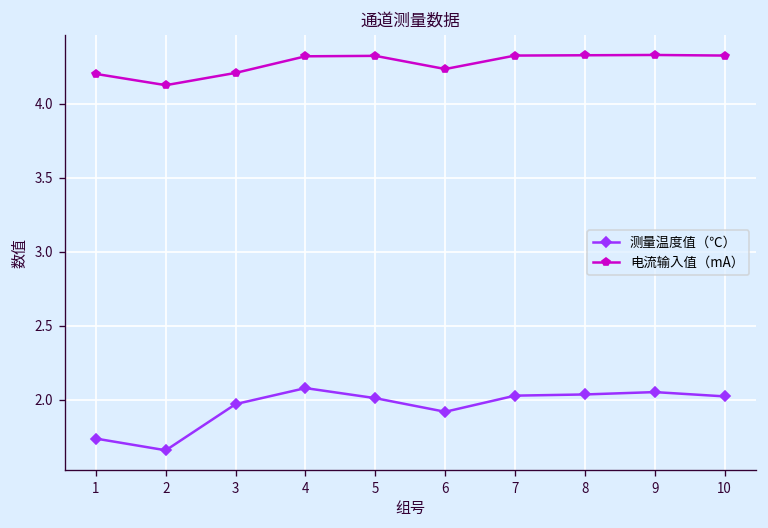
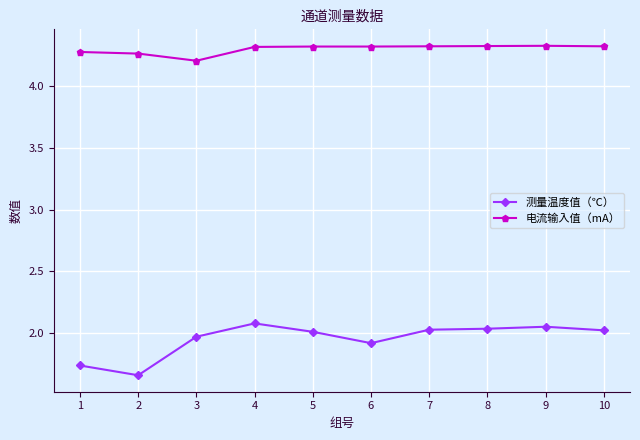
电流输入值（mA）, 1: 4.20 -> 4.28
电流输入值（mA）, 2: 4.12 -> 4.27
电流输入值（mA）, 6: 4.23 -> 4.32
